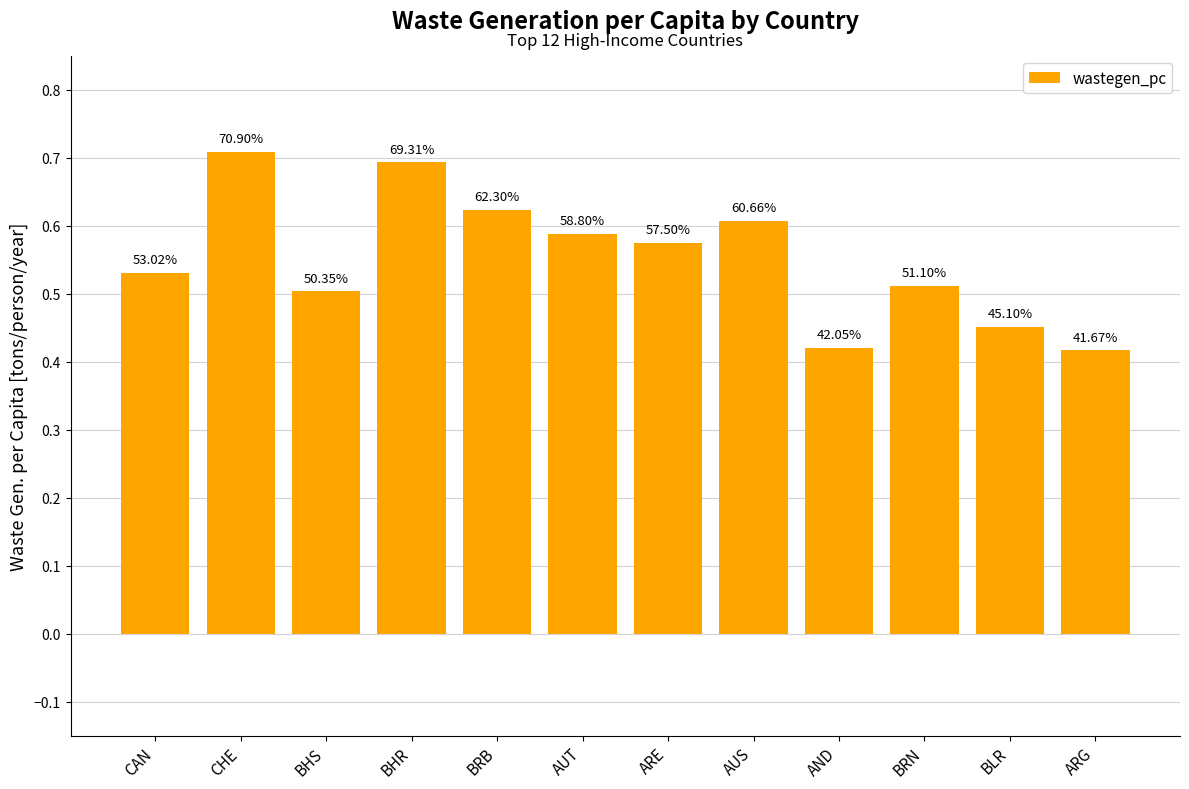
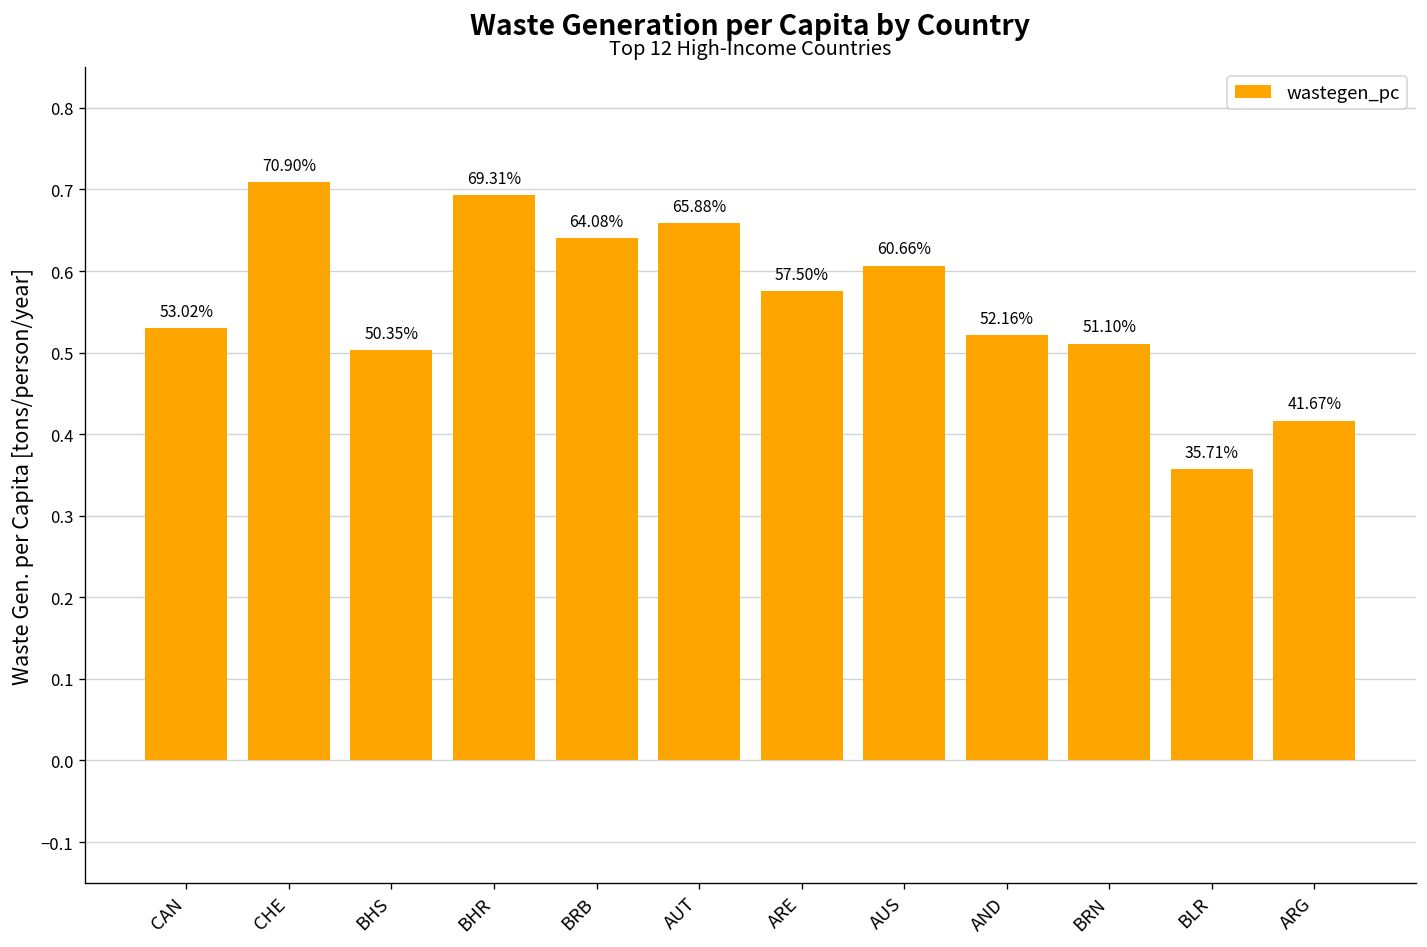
BRB: 62.30% -> 64.08%
AUT: 58.80% -> 65.88%
AND: 42.05% -> 52.16%
BLR: 45.10% -> 35.71%
